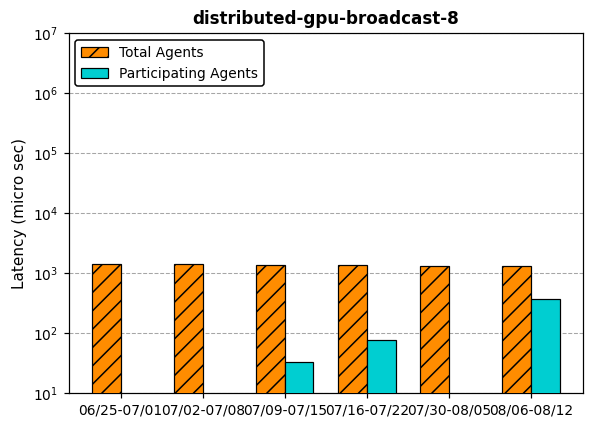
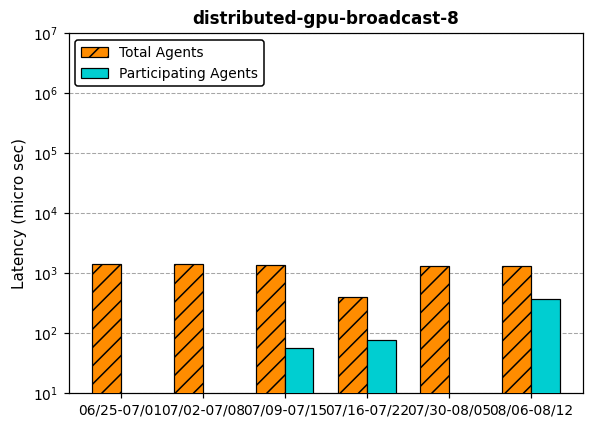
Participating Agents, 07/09-07/15: 30 -> 60
Total Agents, 07/16-07/22: 1300 -> 400
